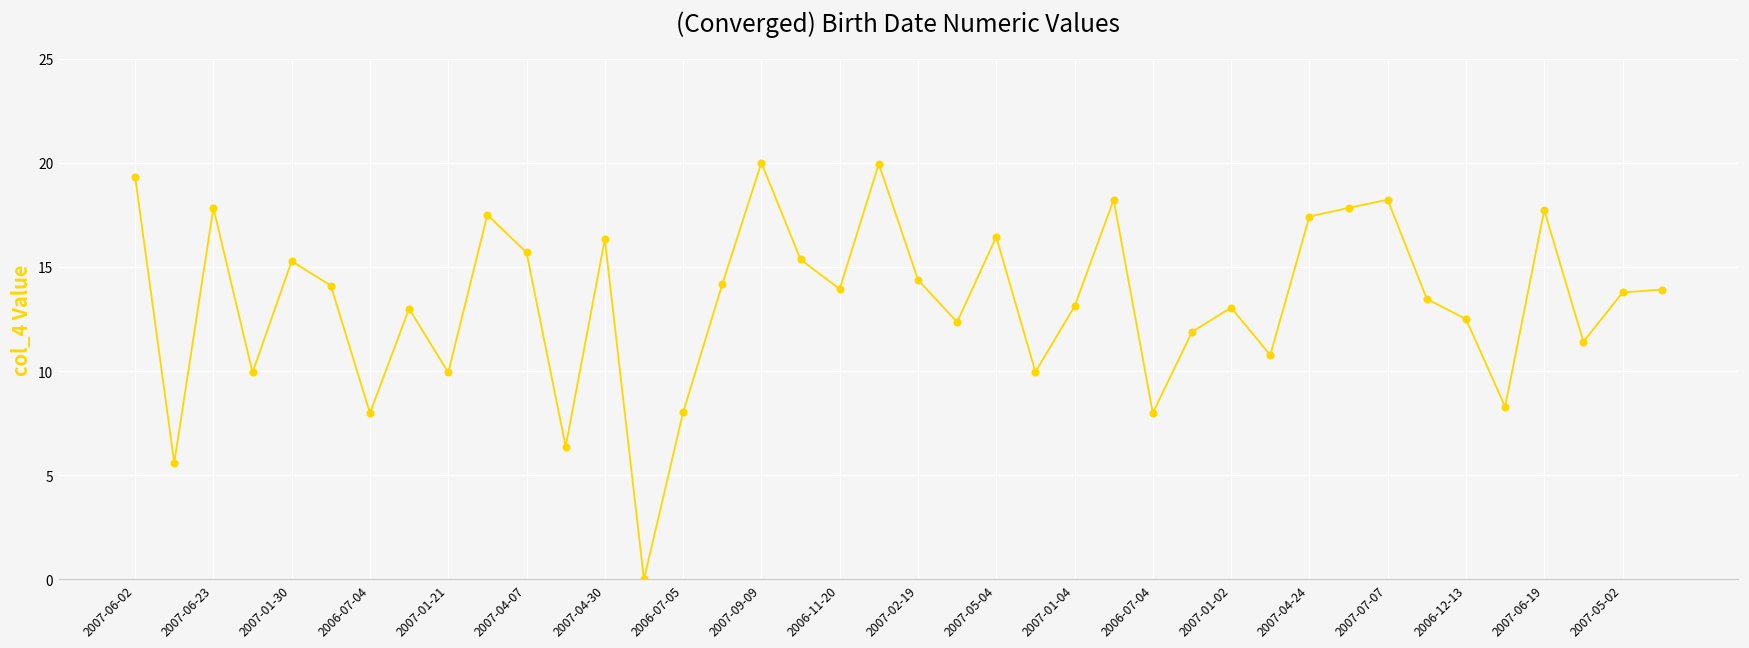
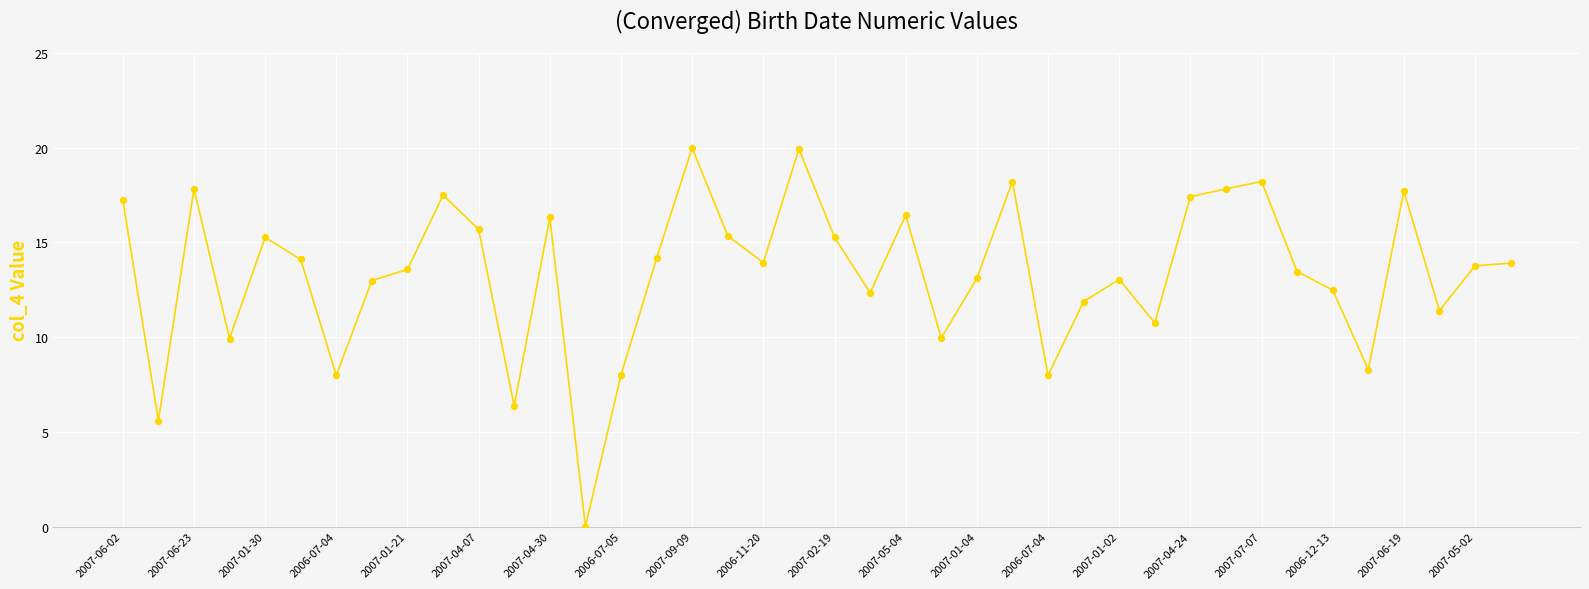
2007-06-02: 19.3 -> 17.2
2007-01-21: 9.9 -> 13.6
2007-02-19: 14.4 -> 15.3
